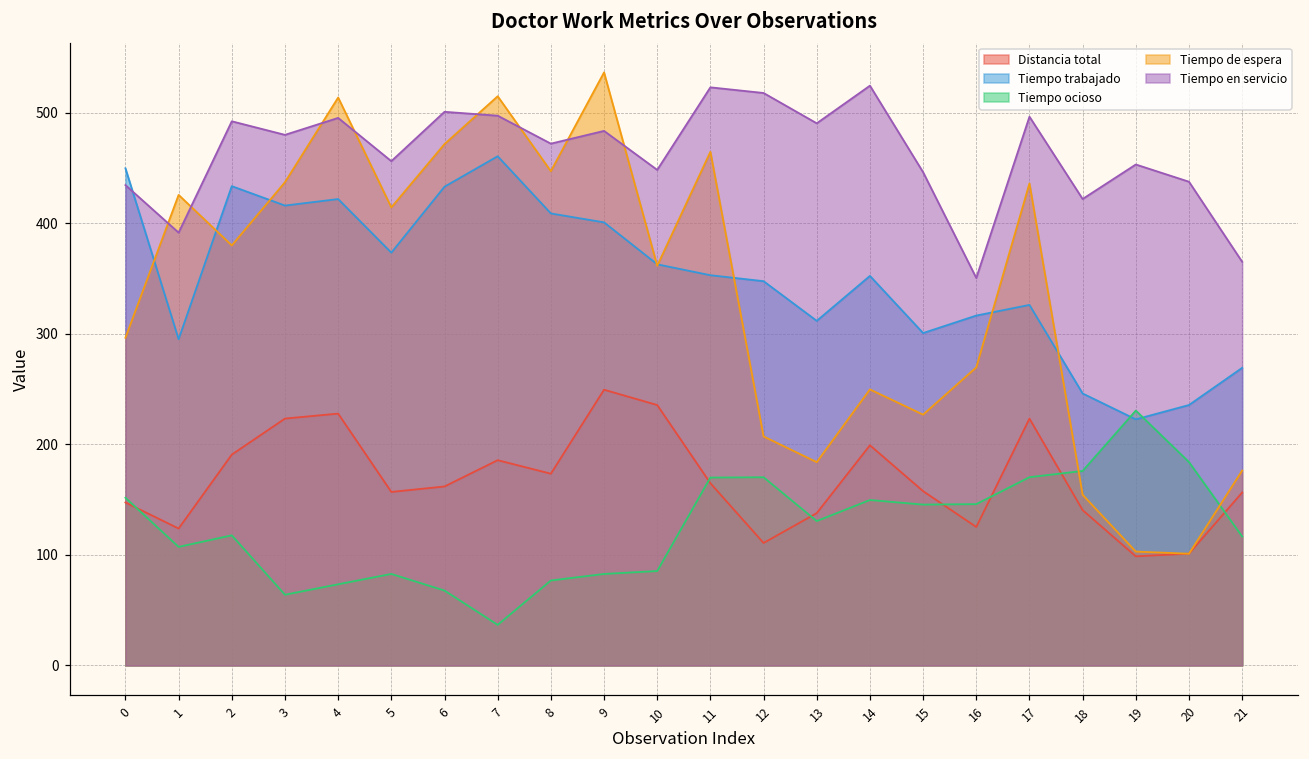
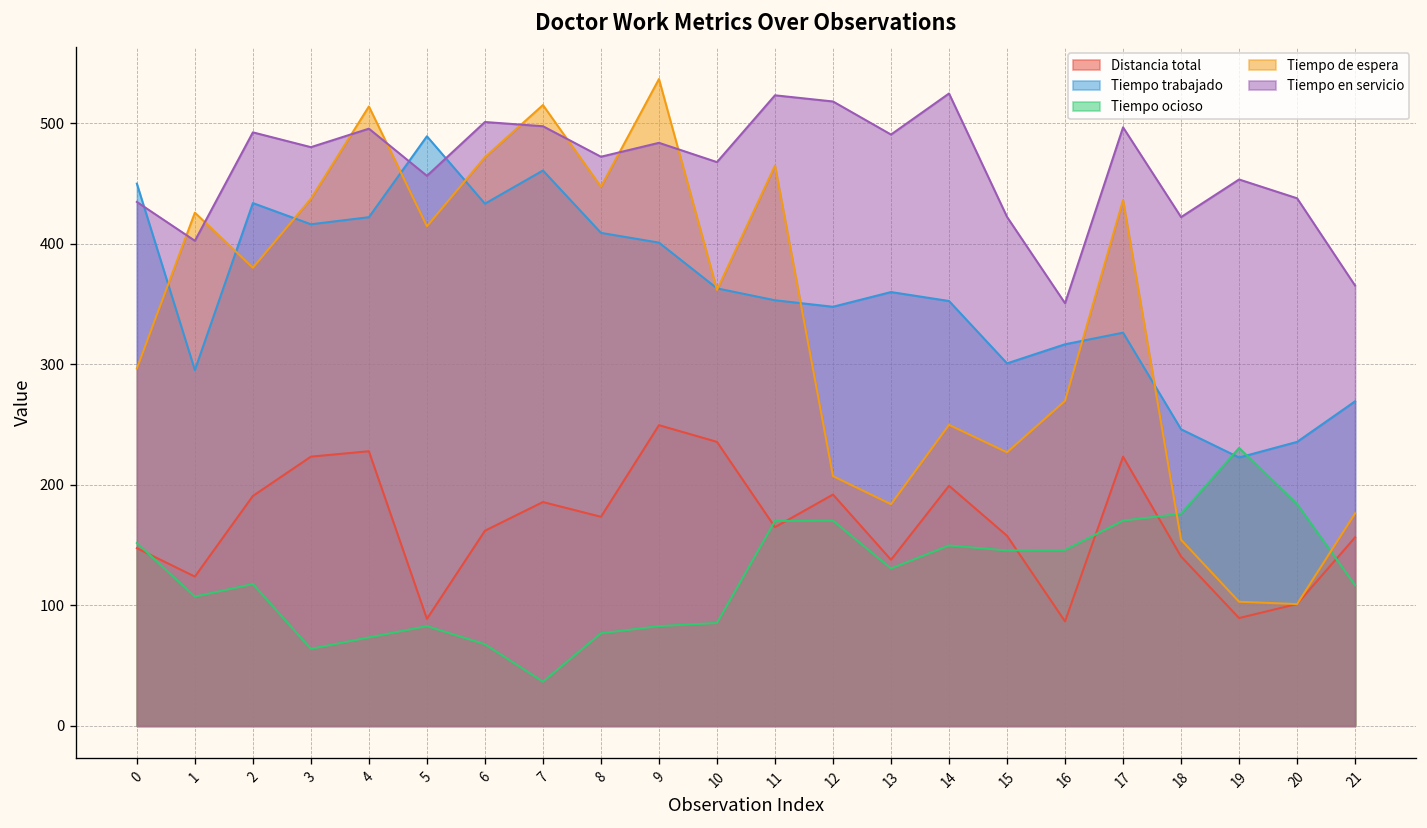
Tiempo en servicio, 1: 392 -> 402
Distancia total, 5: 157 -> 89
Tiempo trabajado, 5: 373 -> 489
Tiempo en servicio, 10: 448 -> 468
Distancia total, 12: 111 -> 192
Tiempo trabajado, 13: 312 -> 360
Tiempo en servicio, 15: 446 -> 422
Distancia total, 16: 125 -> 87
Distancia total, 19: 99 -> 89
